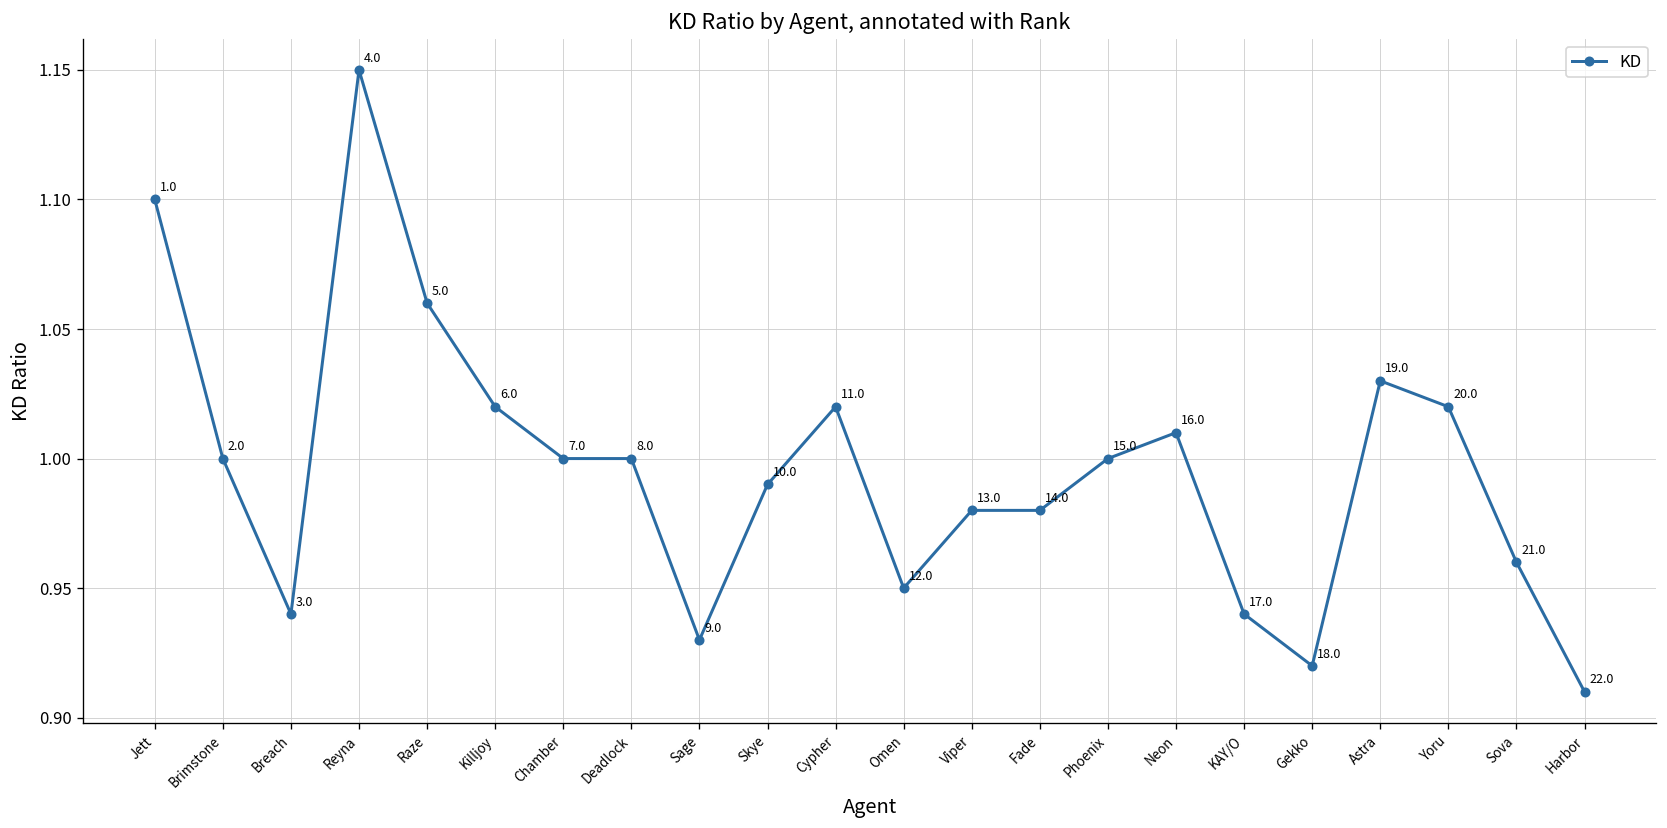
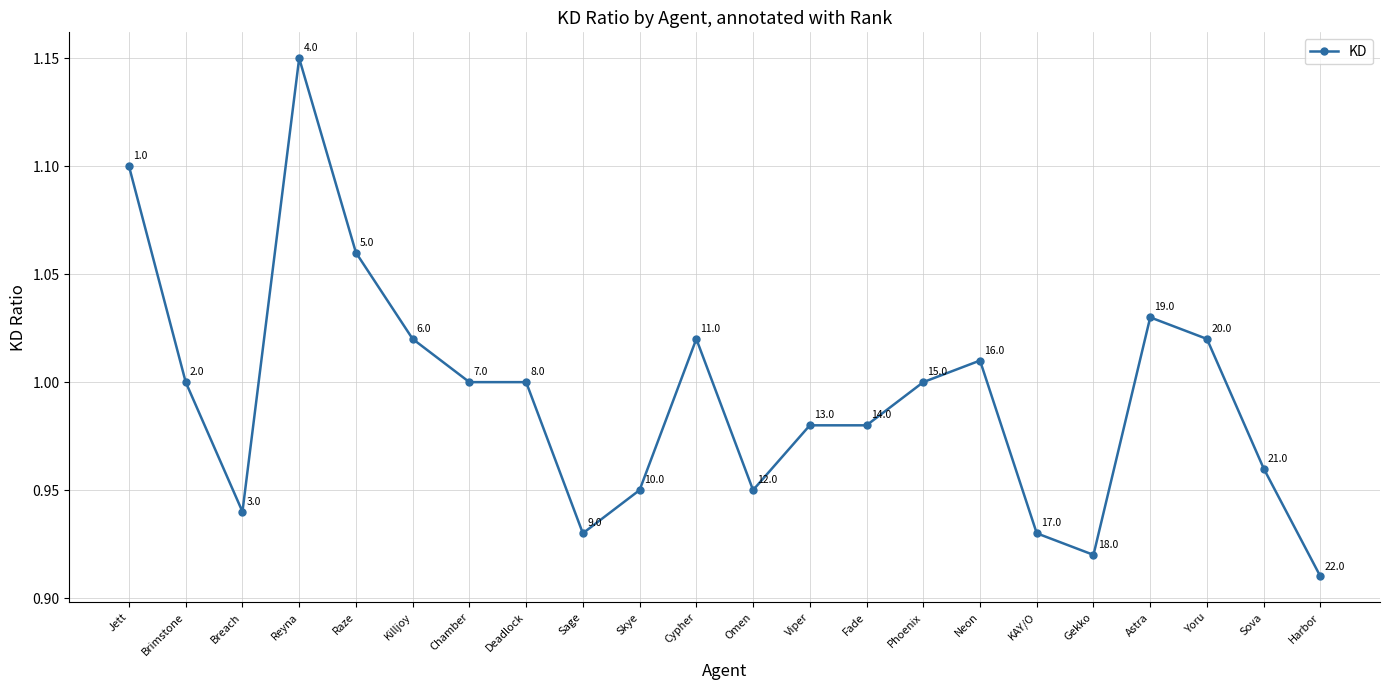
Skye: 0.99 -> 0.95
KAY/O: 0.94 -> 0.93
